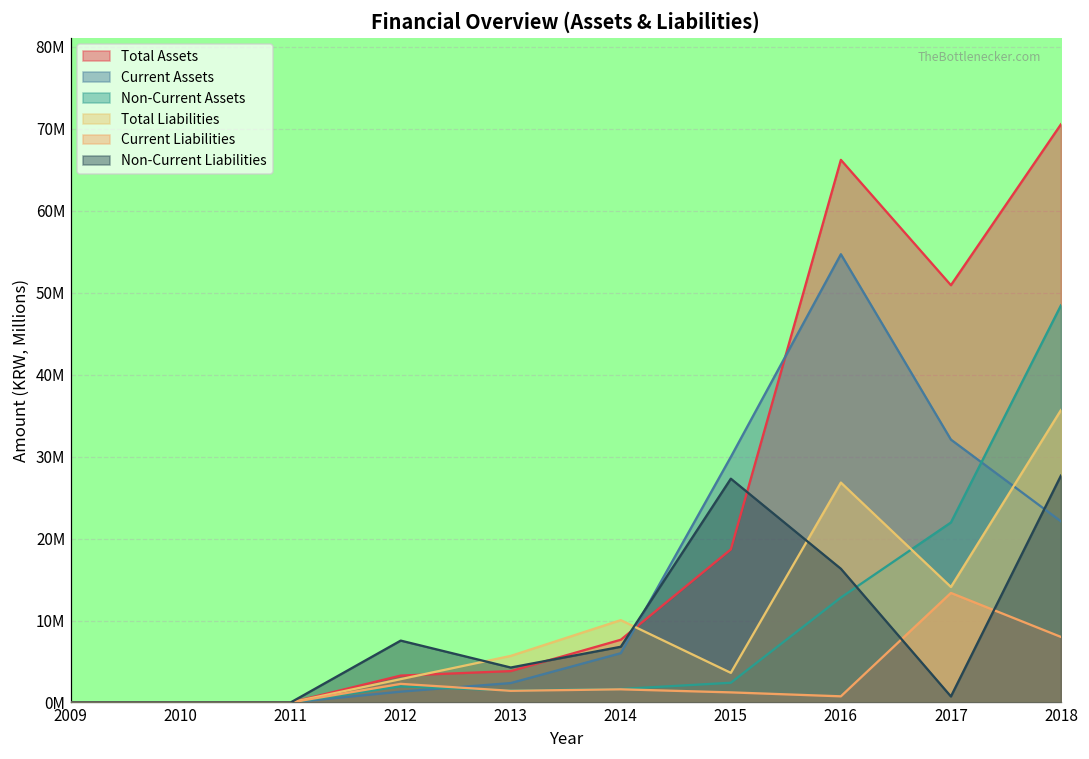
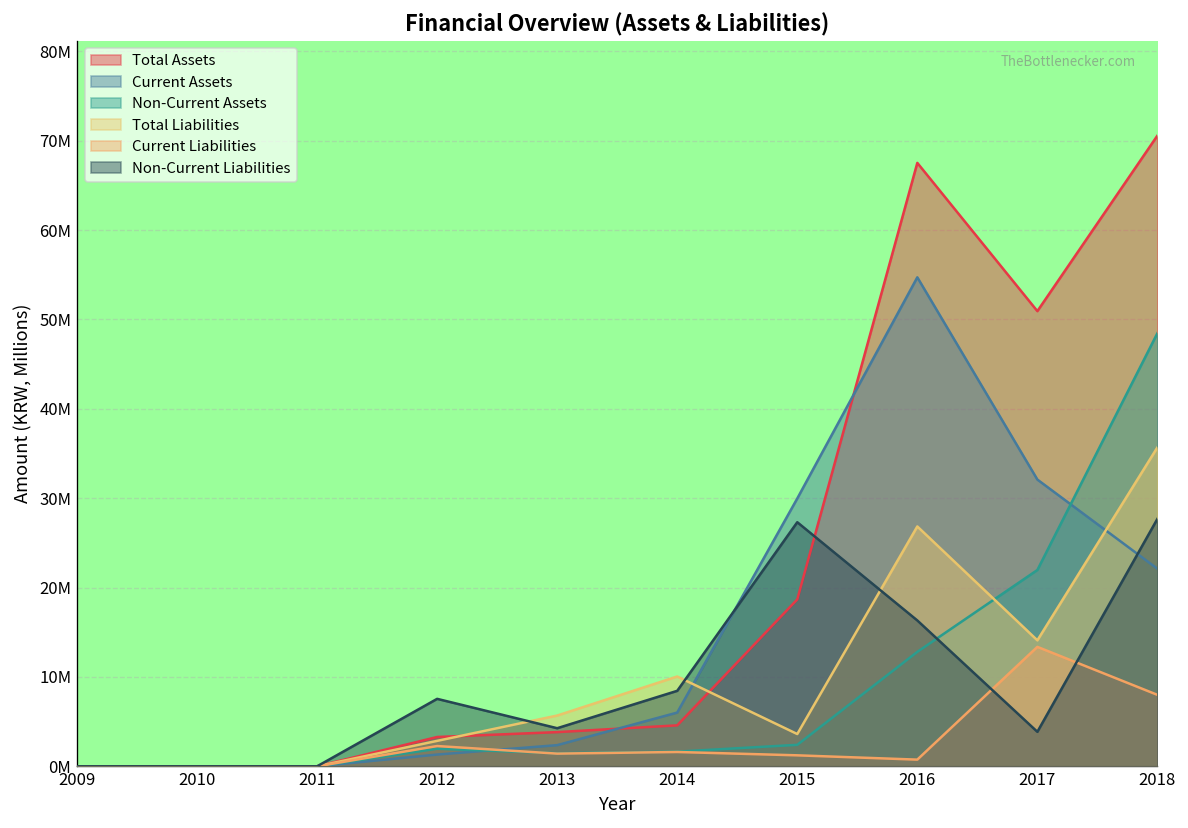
Total Assets, 2014: 8000000 -> 5000000
Non-Current Liabilities, 2014: 7000000 -> 8000000
Total Assets, 2016: 66000000 -> 68000000
Non-Current Liabilities, 2017: 1000000 -> 4000000
